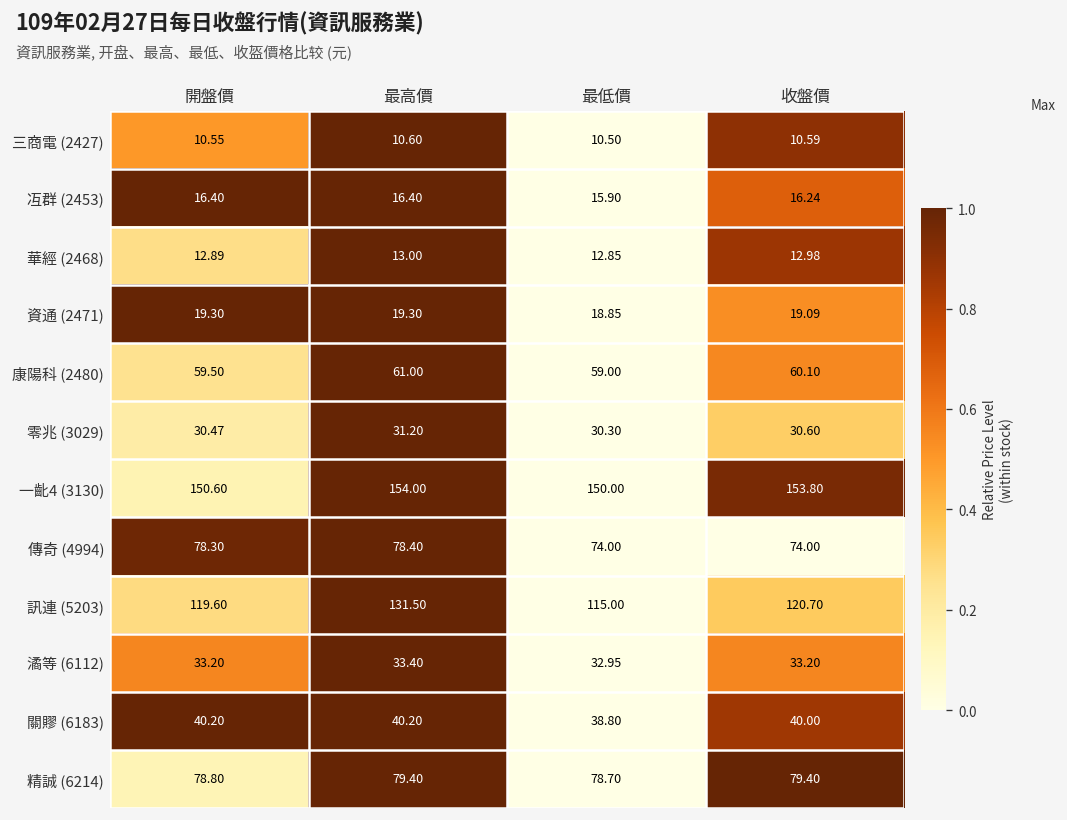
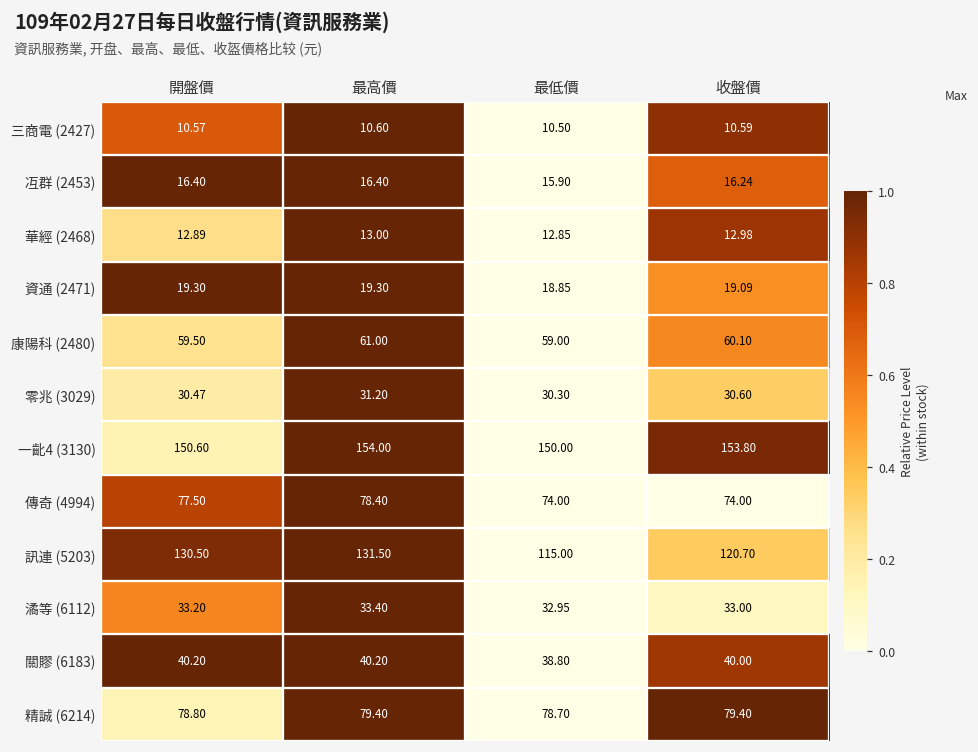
三商電 (2427), 開盤價: 10.55 -> 10.57
傳奇 (4994), 開盤價: 78.30 -> 77.50
訊連 (5203), 開盤價: 119.60 -> 130.50
潏等 (6112), 收盤價: 33.20 -> 33.00
